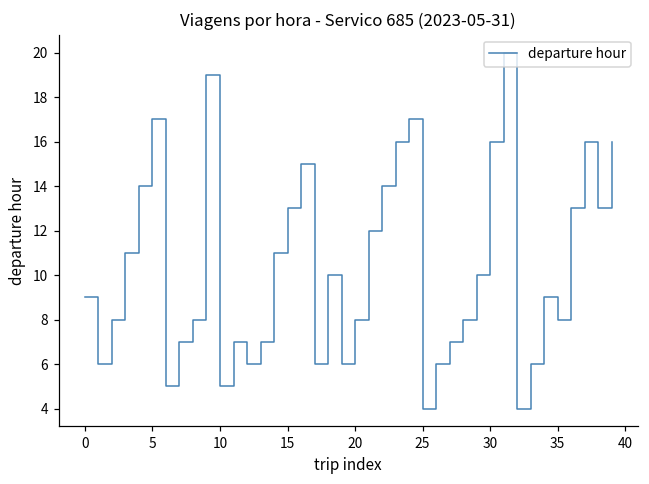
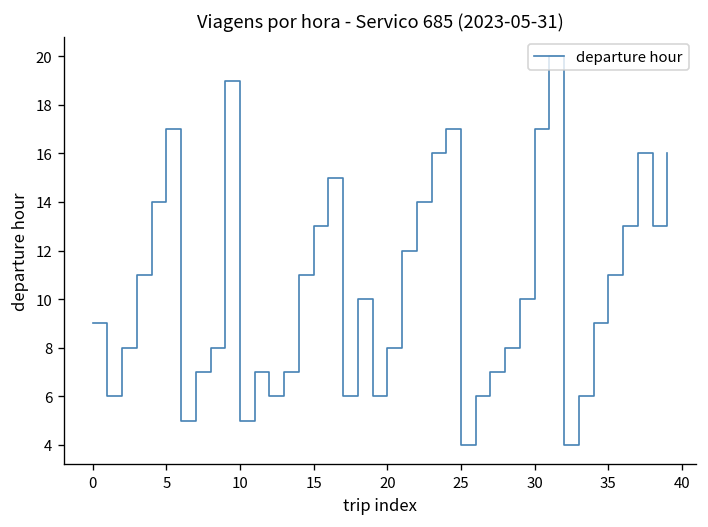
30: 16 -> 17
35: 8 -> 11
